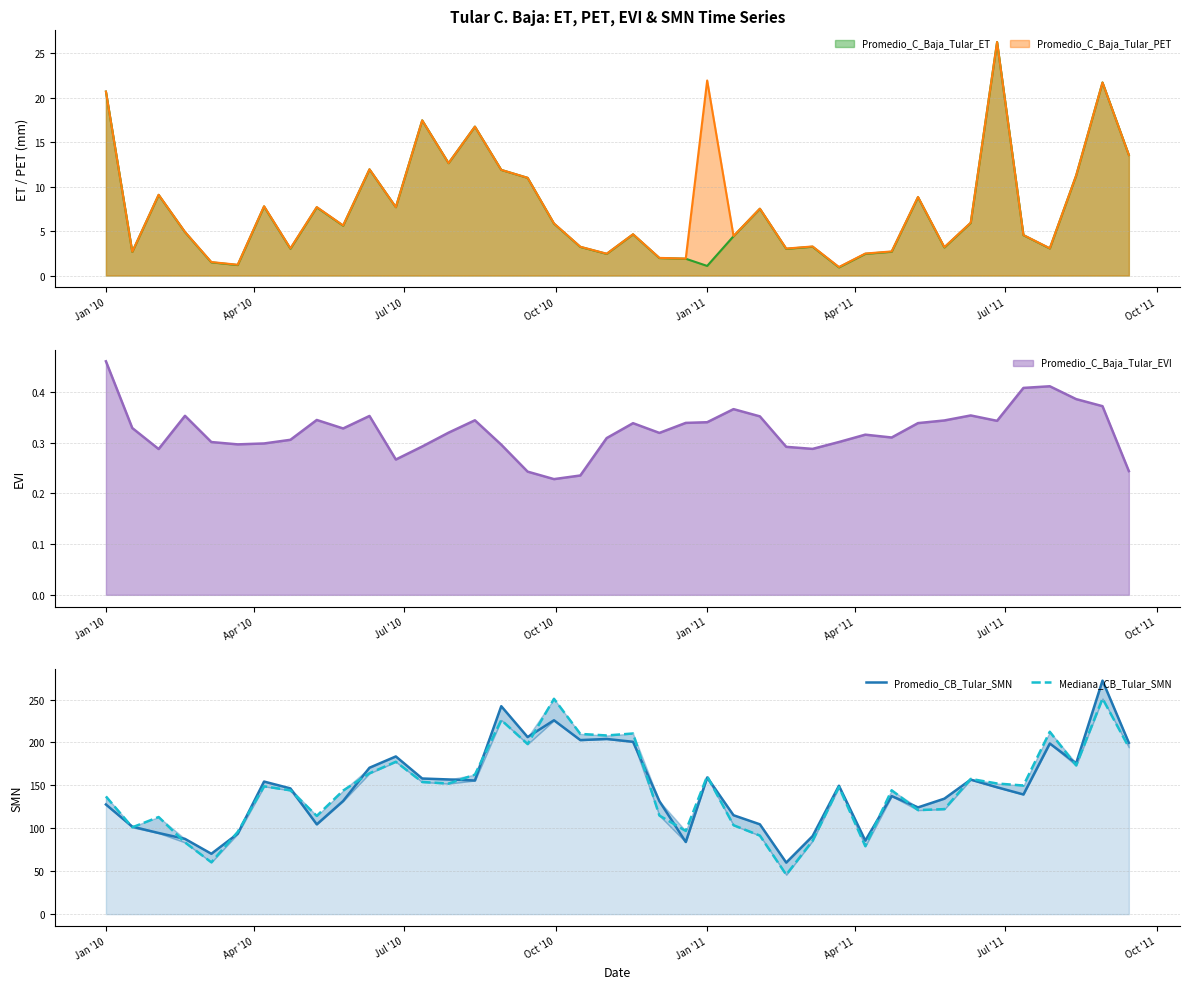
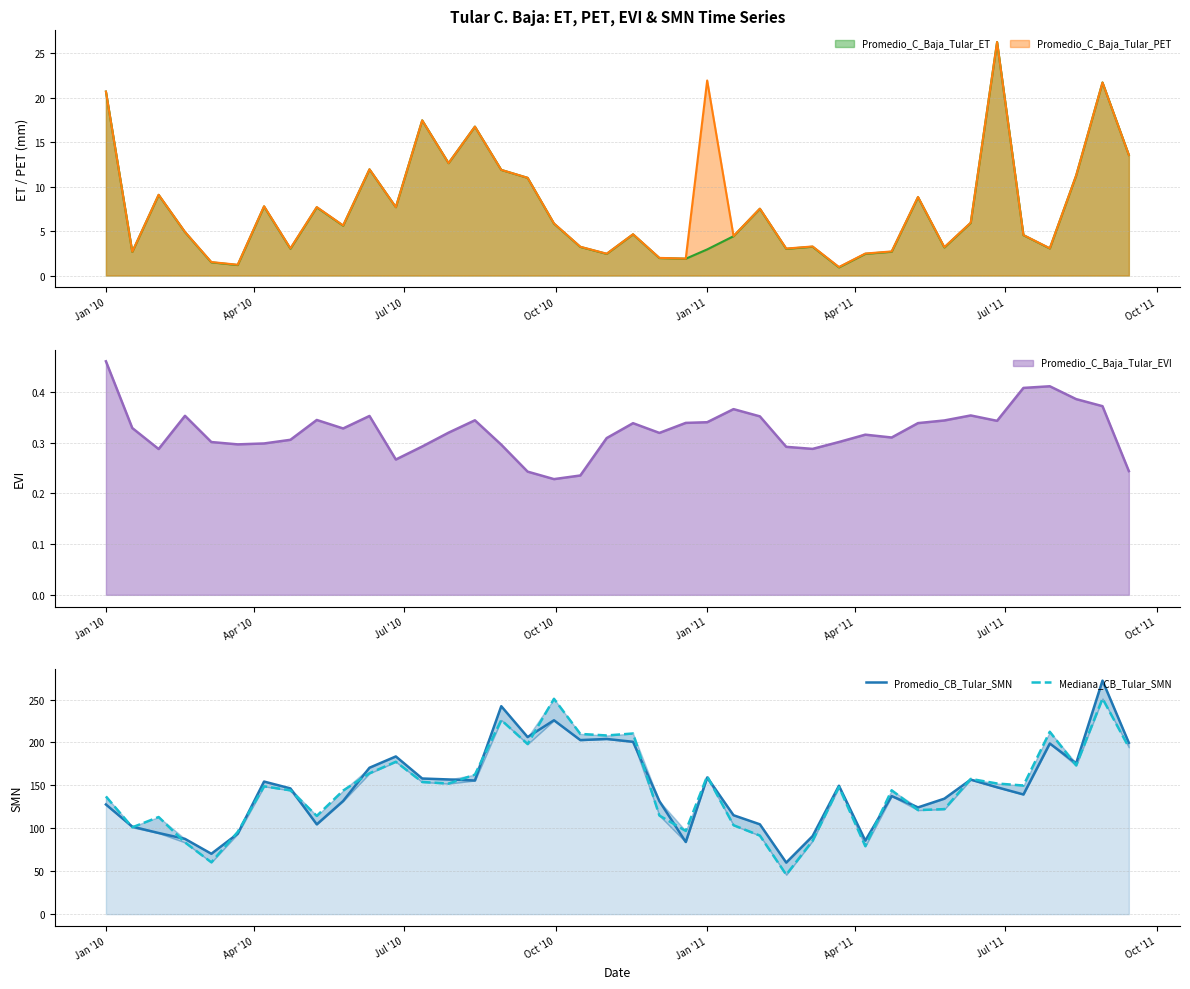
Tular C. Baja: ET, PET, EVI & SMN Time Series, Promedio_C_Baja_Tular_ET, Jan '11: 1 -> 3
